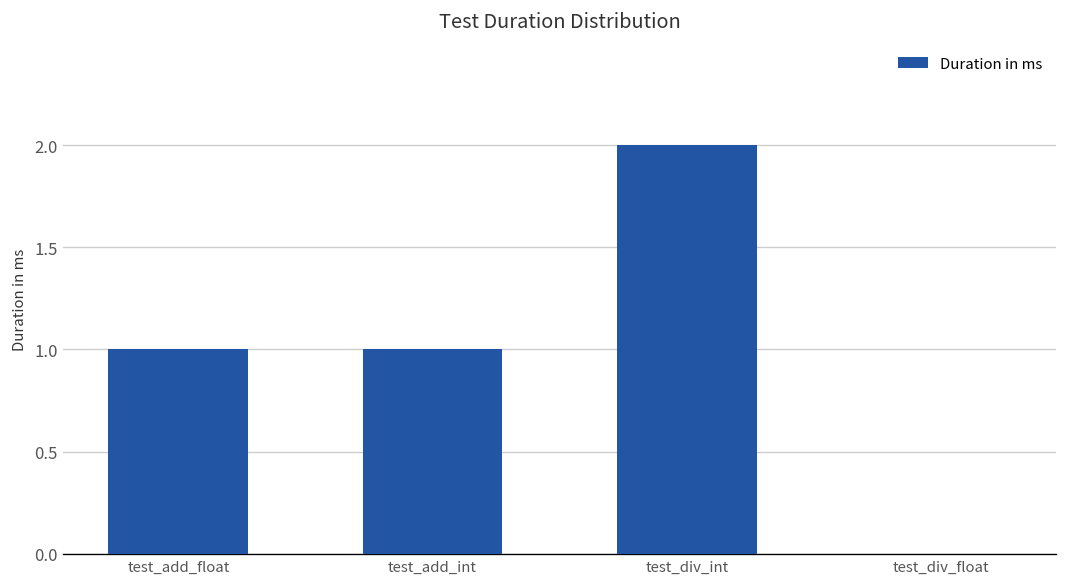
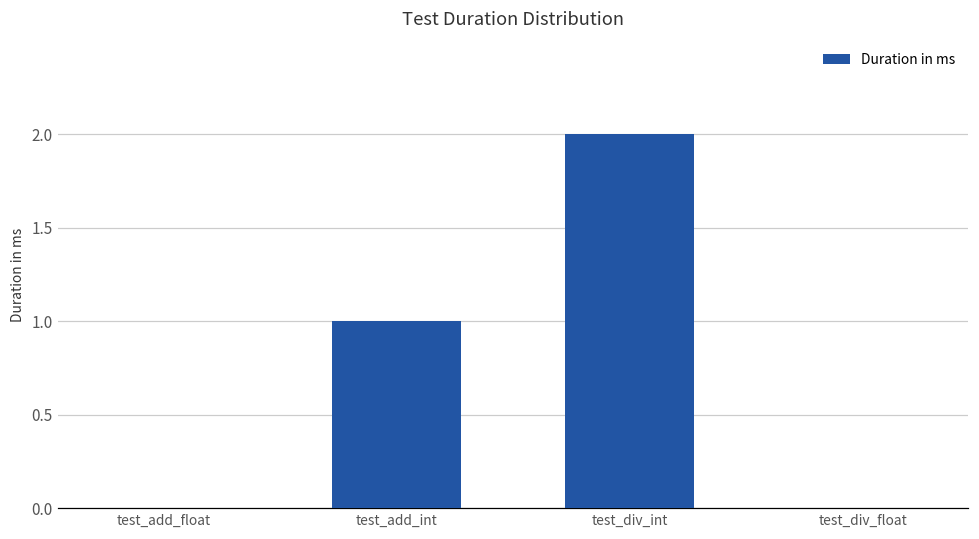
test_add_float: 1 -> 0
